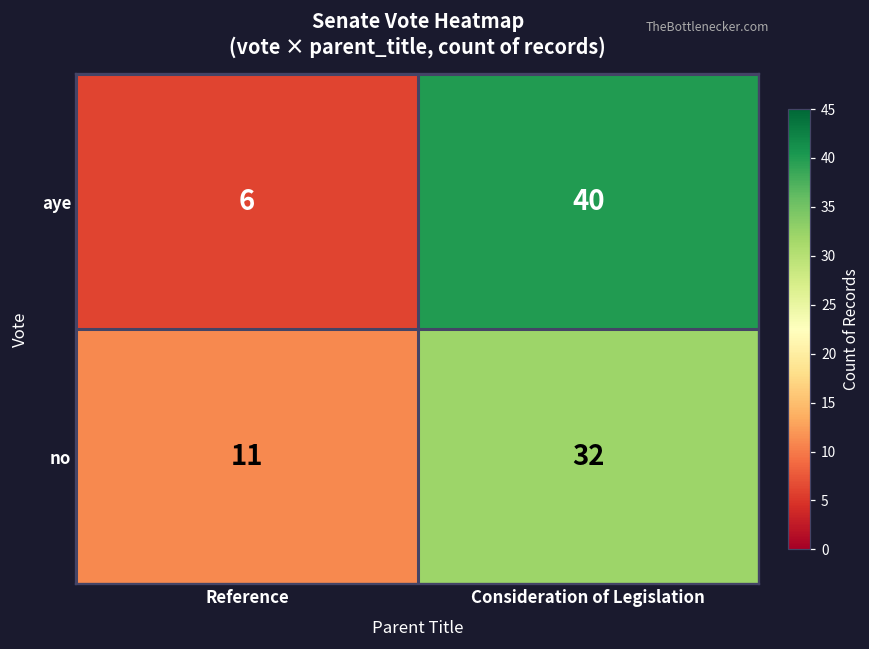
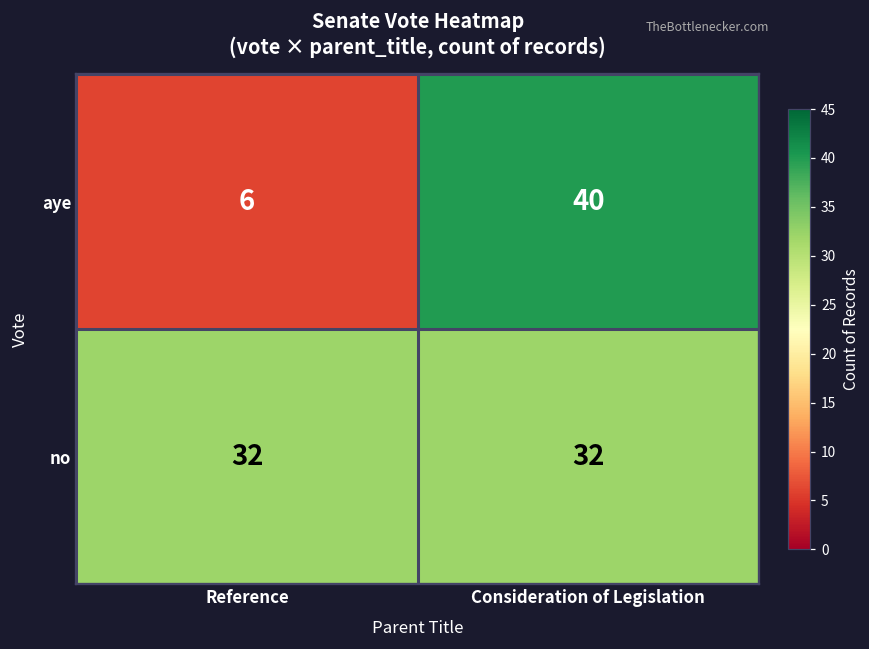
no, Reference: 11 -> 32
